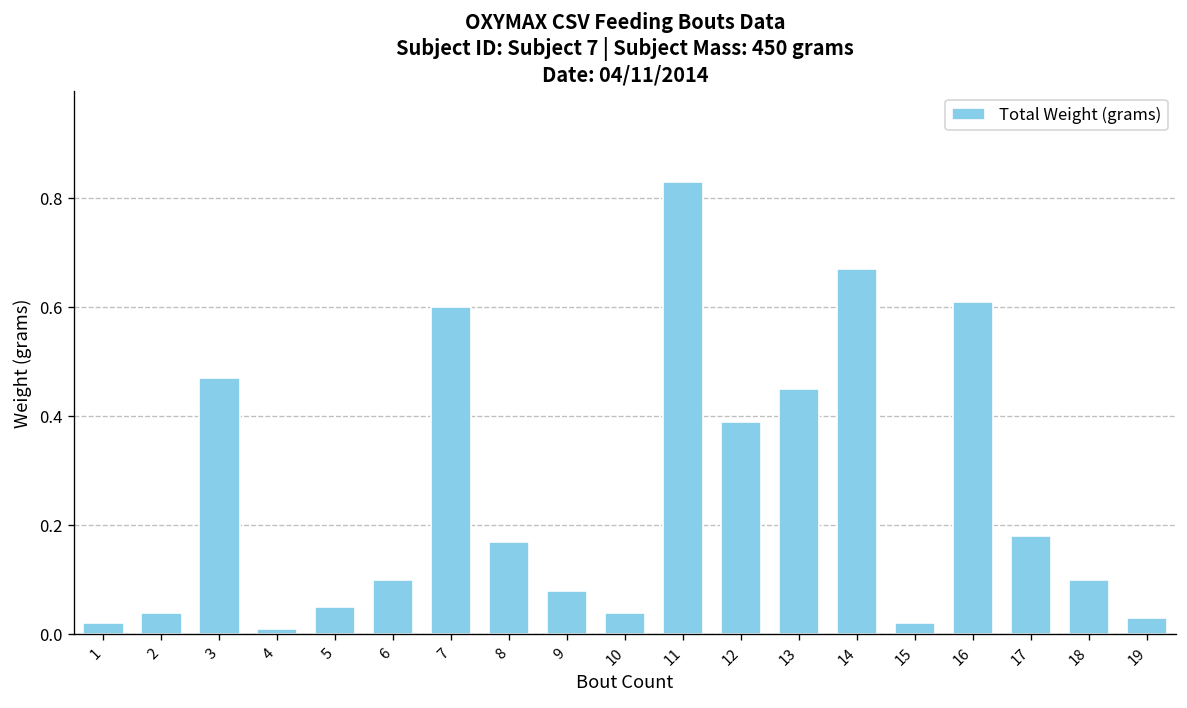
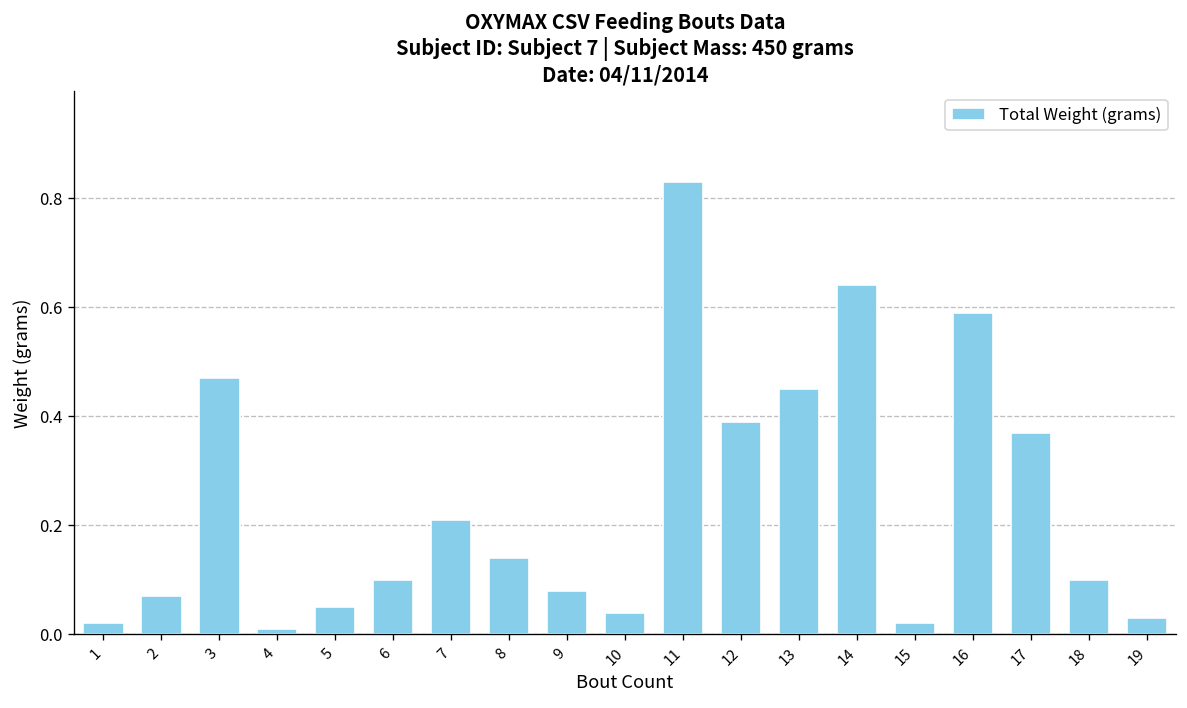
2: 0.04 -> 0.07
7: 0.60 -> 0.21
8: 0.17 -> 0.14
14: 0.67 -> 0.64
16: 0.61 -> 0.59
17: 0.18 -> 0.37
